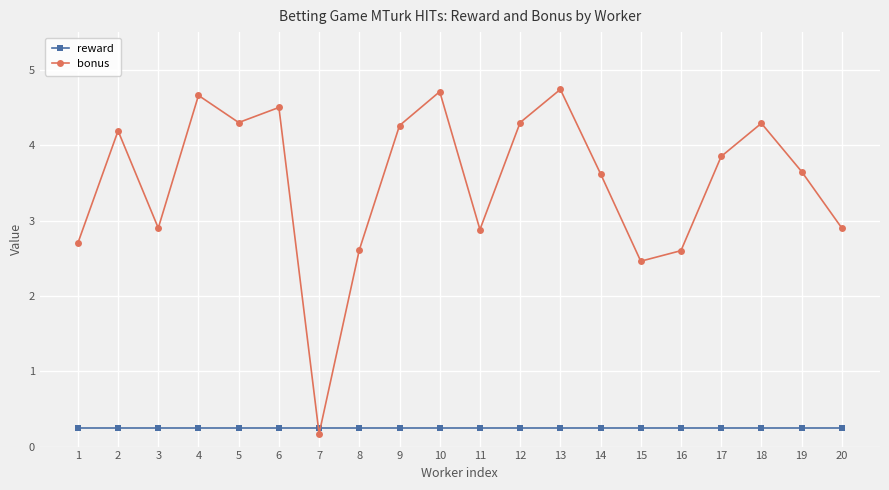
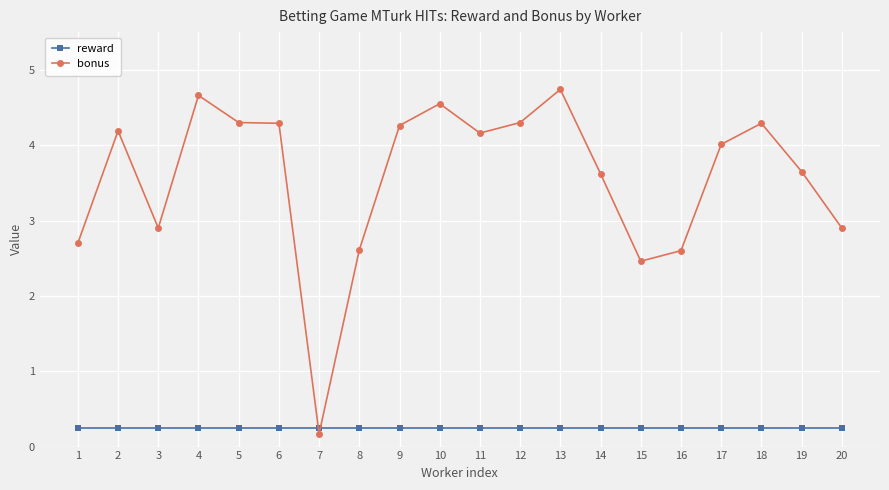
bonus, 6: 4.5 -> 4.3
bonus, 10: 4.7 -> 4.6
bonus, 11: 2.9 -> 4.2
bonus, 17: 3.9 -> 4.0
